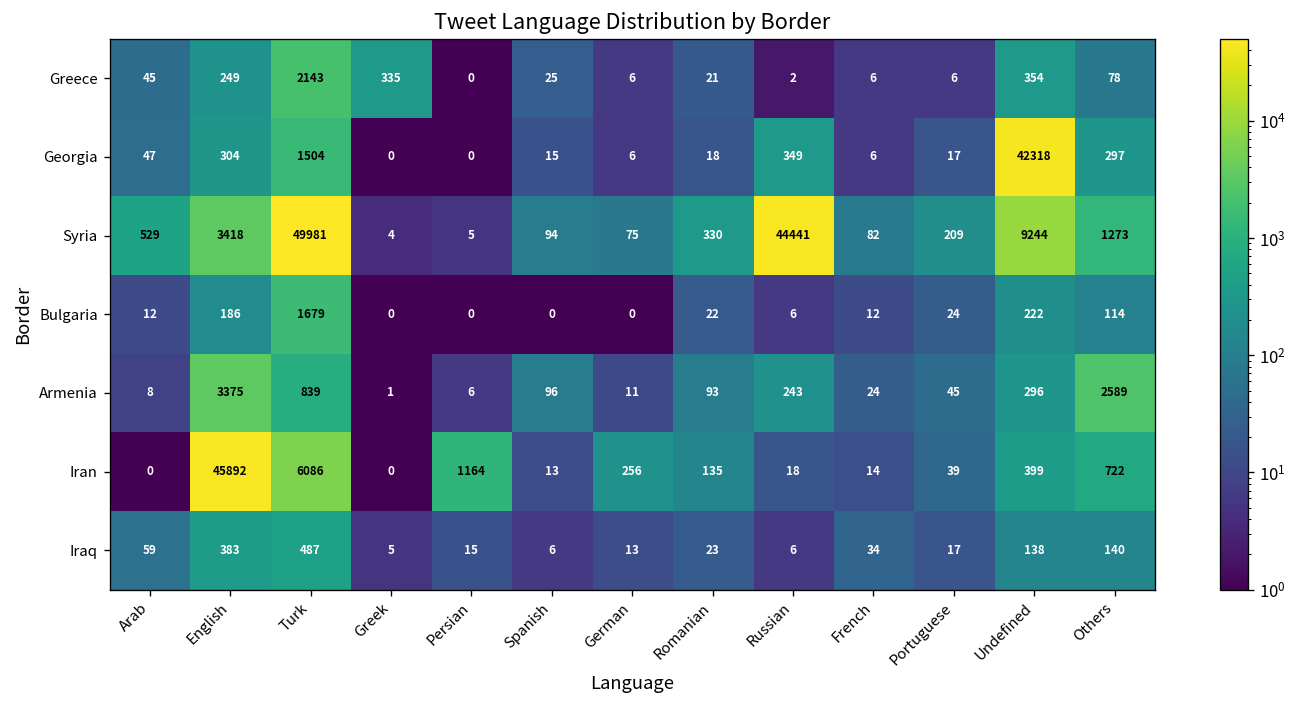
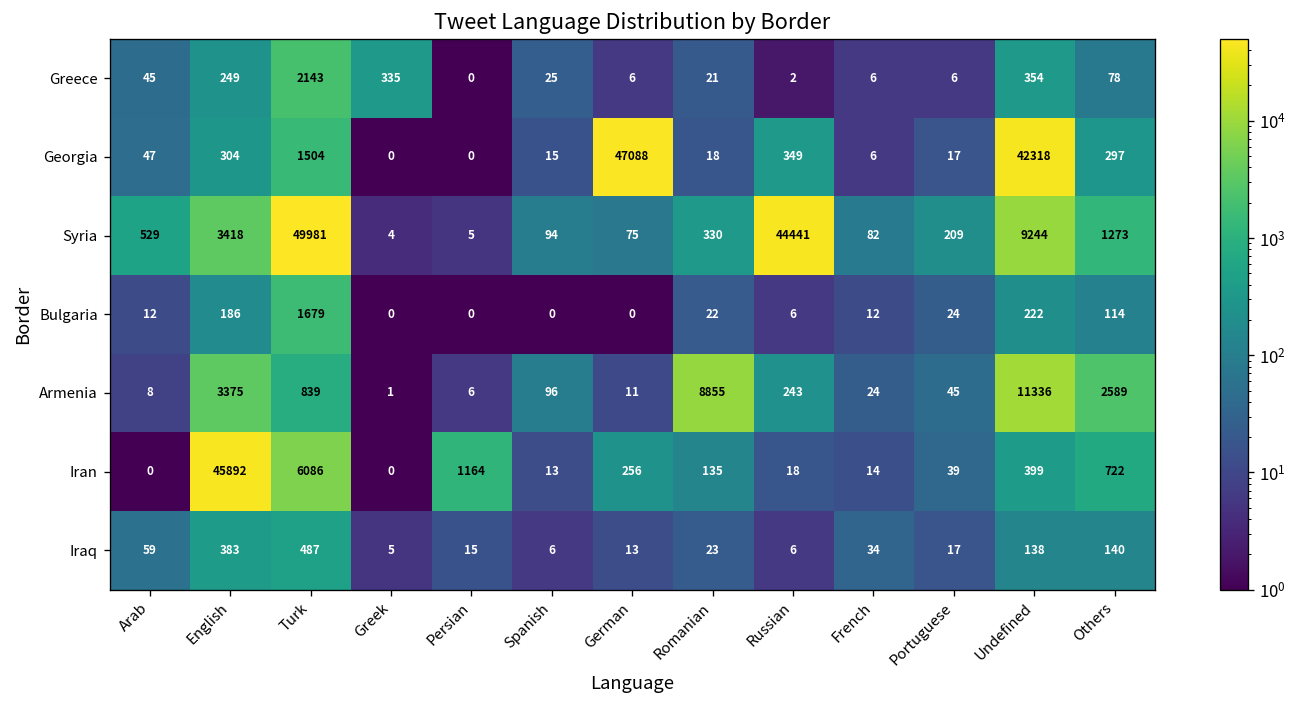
Georgia, German: 6 -> 47088
Armenia, Romanian: 93 -> 8855
Armenia, Undefined: 296 -> 11336
